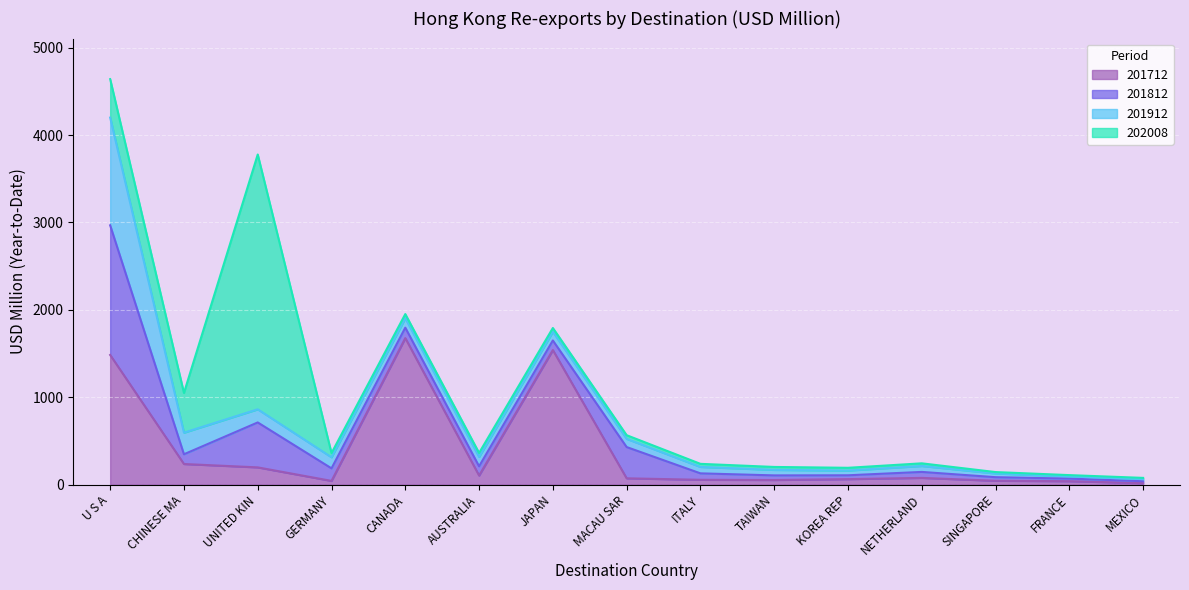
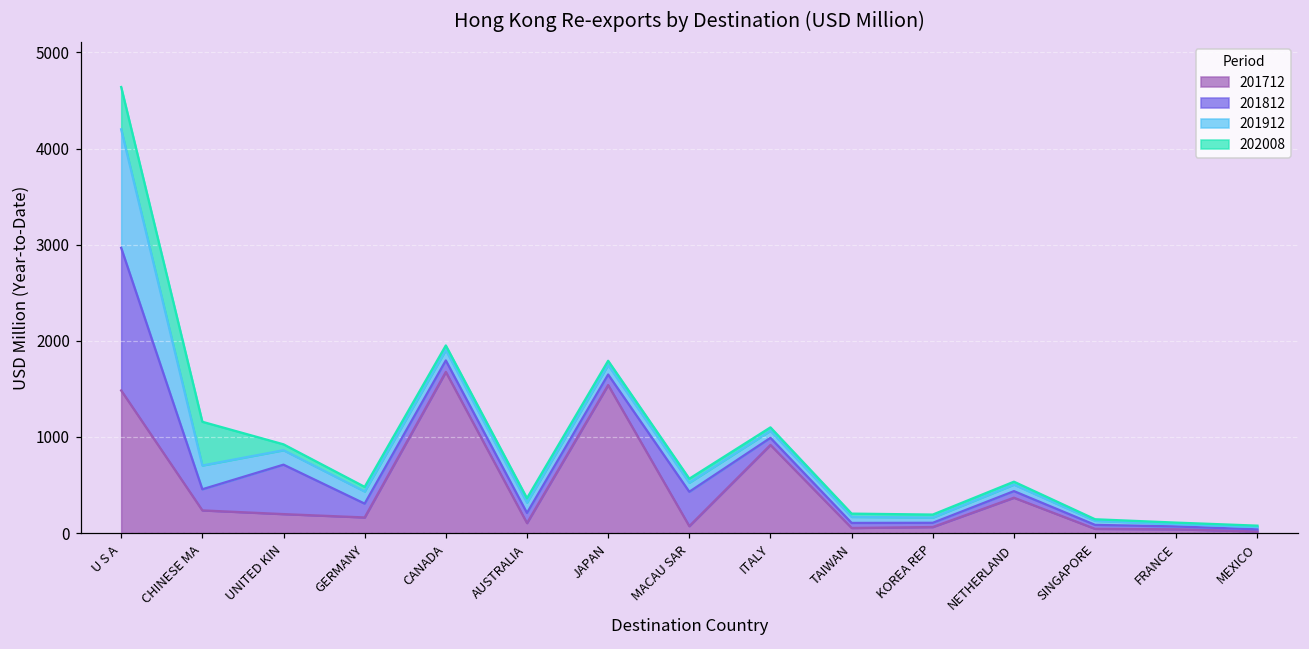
201812, CHINESE MA: 100 -> 200
202008, UNITED KIN: 2900 -> 100
201712, GERMANY: 0 -> 200
201712, ITALY: 100 -> 900
201712, NETHERLAND: 100 -> 400
